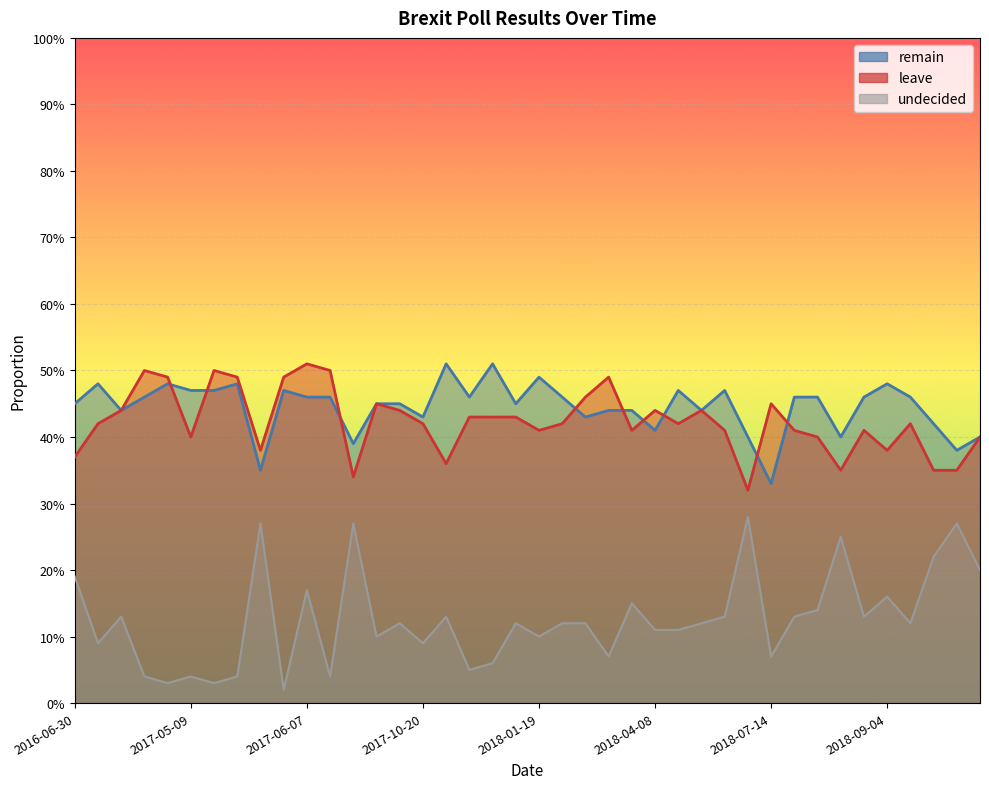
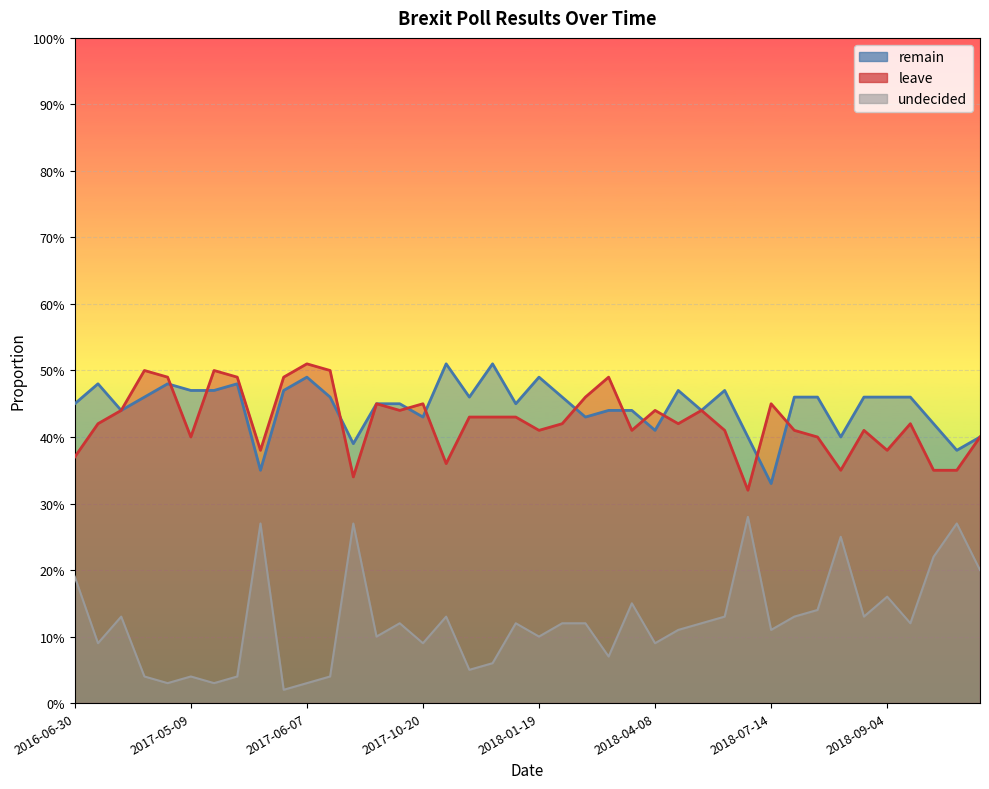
remain, 2017-06-07: 46% -> 49%
undecided, 2017-06-07: 17% -> 3%
leave, 2017-10-20: 42% -> 45%
undecided, 2018-04-08: 11% -> 9%
undecided, 2018-07-14: 7% -> 11%
remain, 2018-09-04: 48% -> 46%
